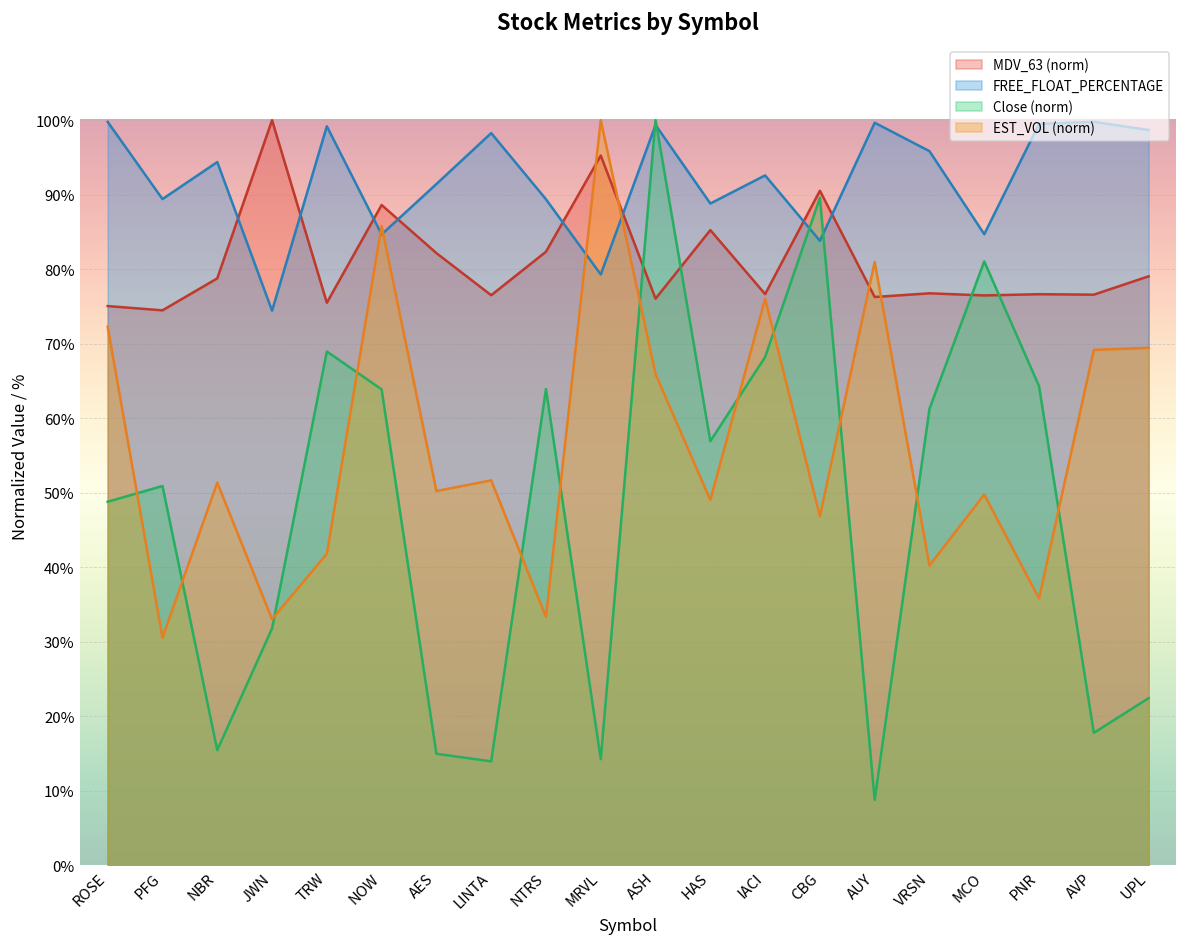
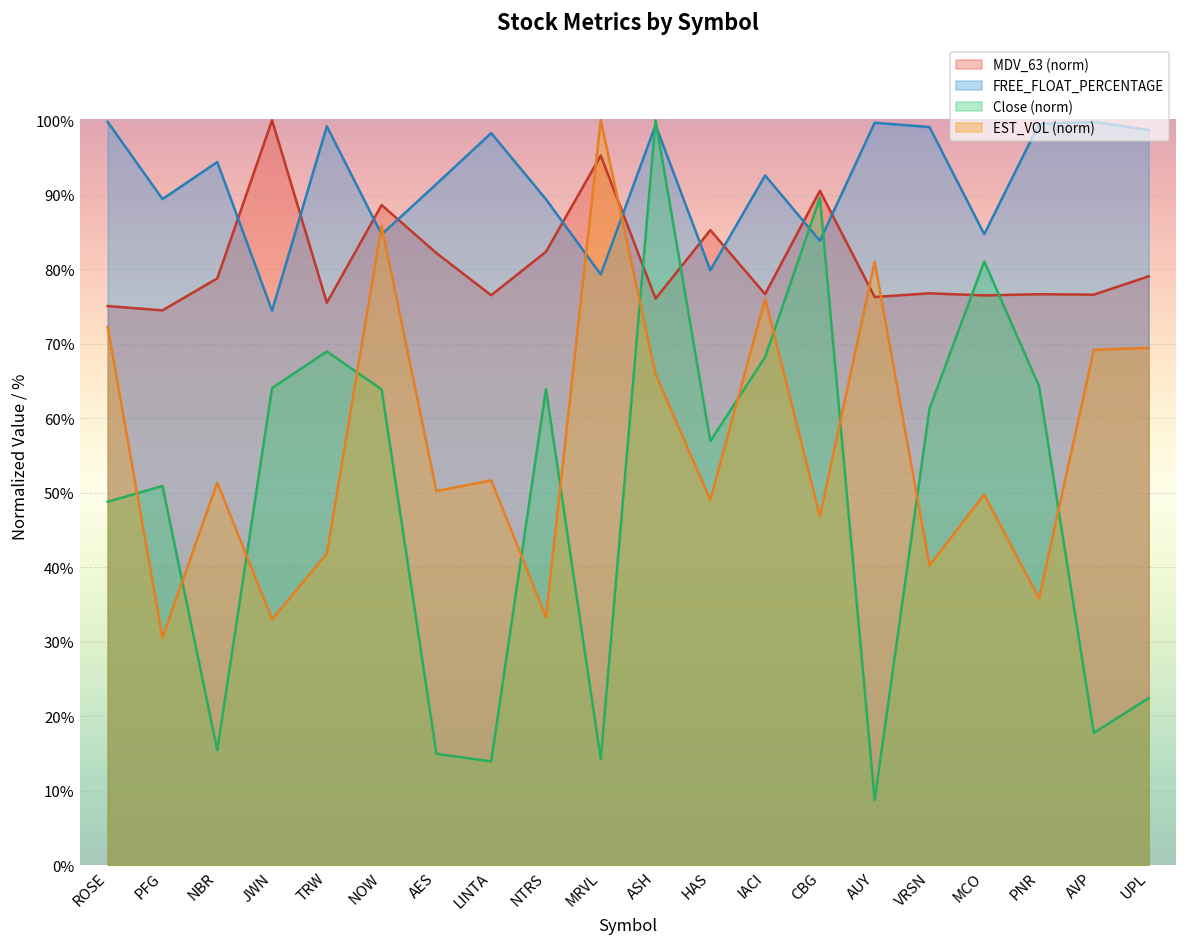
Close (norm), JWN: 32% -> 64%
FREE_FLOAT_PERCENTAGE, HAS: 89% -> 80%
FREE_FLOAT_PERCENTAGE, VRSN: 96% -> 99%
